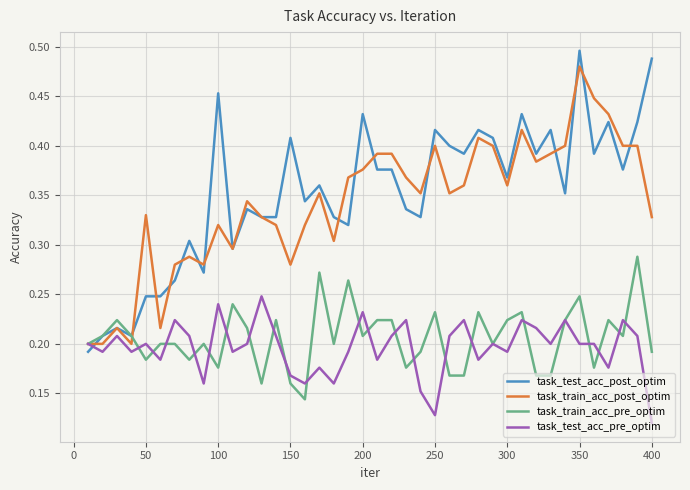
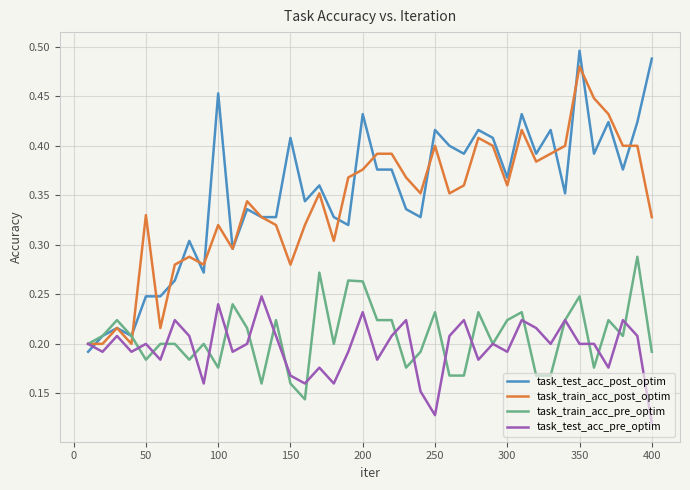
task_train_acc_pre_optim, 200: 0.21 -> 0.26
